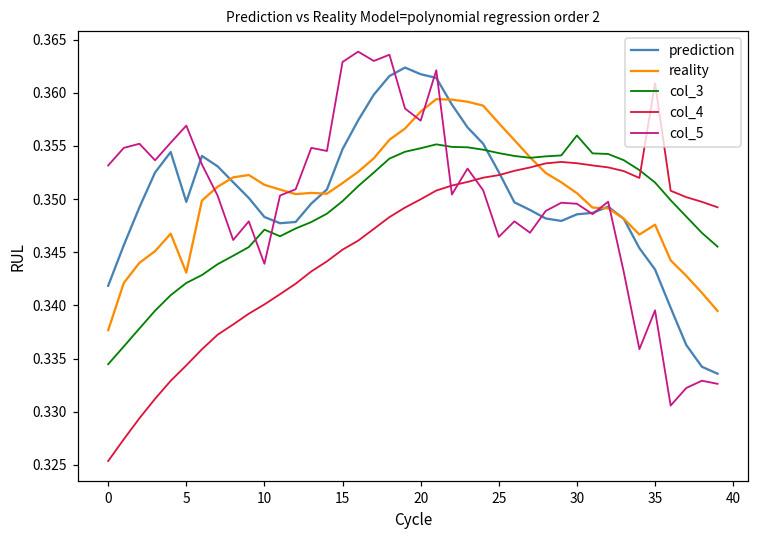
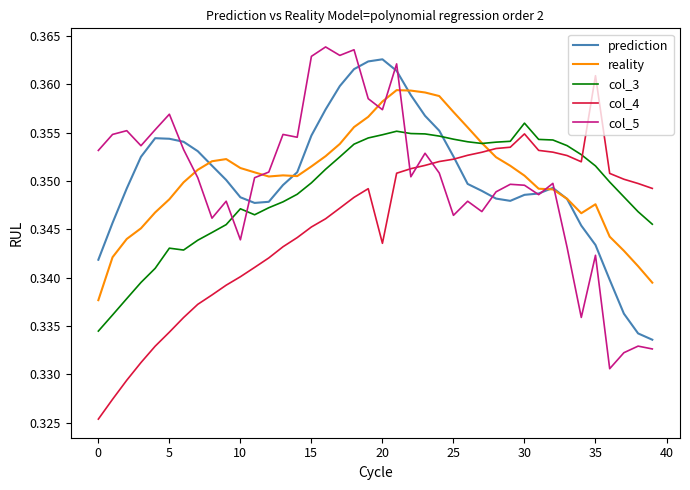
prediction, 5: 0.350 -> 0.354
reality, 5: 0.343 -> 0.348
col_3, 5: 0.342 -> 0.343
prediction, 20: 0.362 -> 0.363
col_4, 20: 0.350 -> 0.344
col_4, 30: 0.353 -> 0.355
col_5, 35: 0.340 -> 0.342
